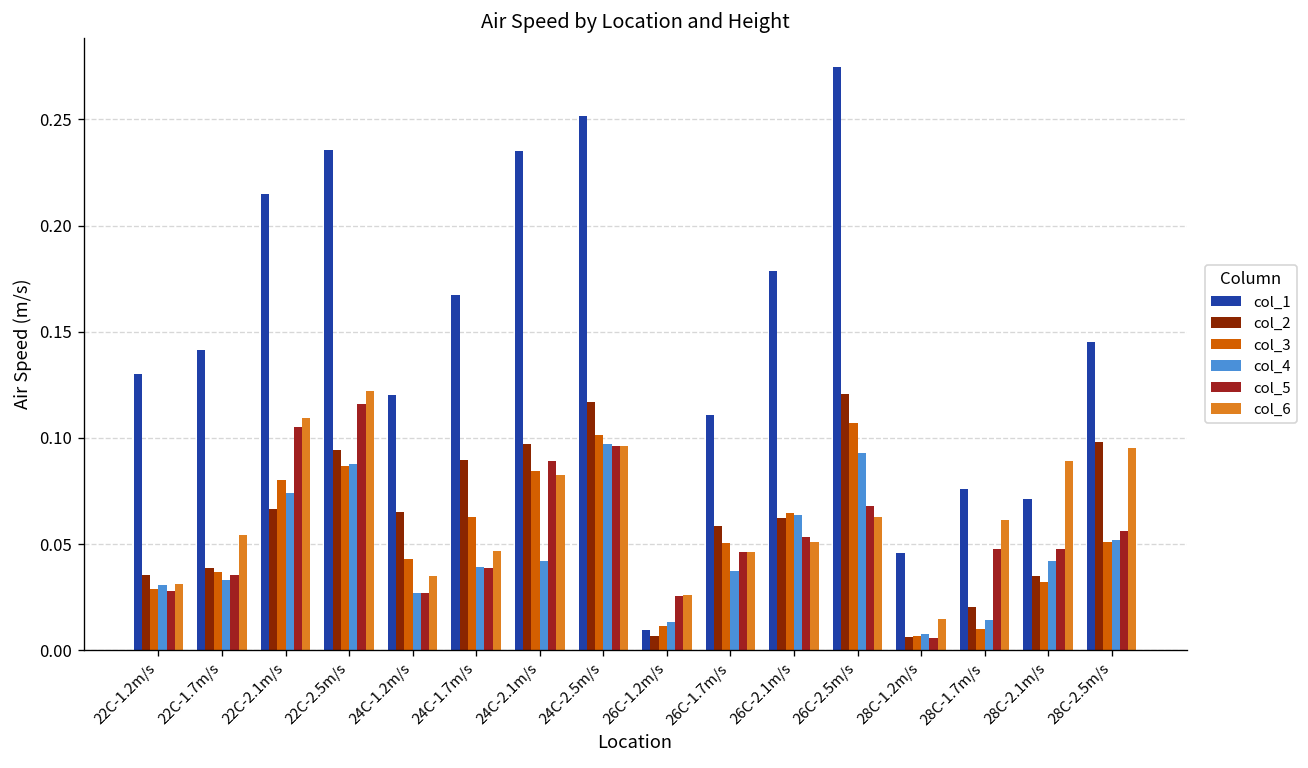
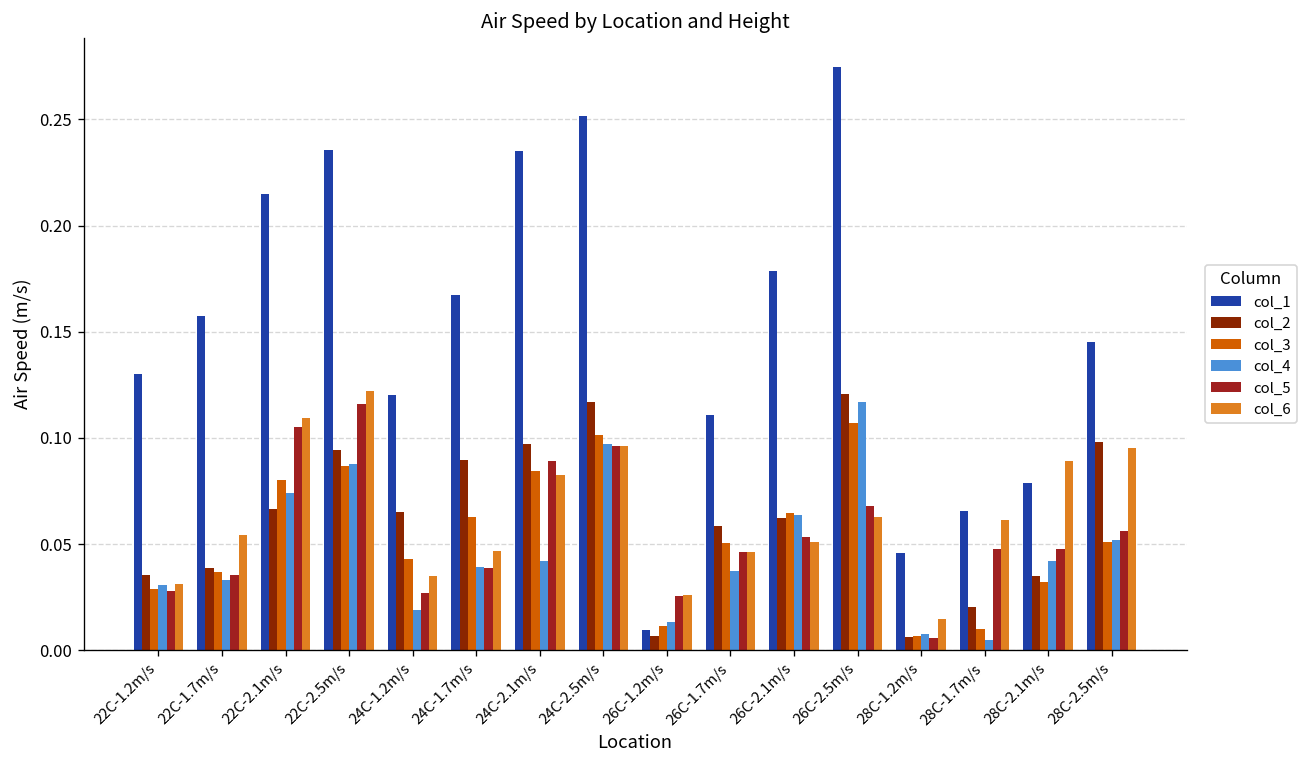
col_1, 22C-1.7m/s: 0.141 -> 0.157
col_4, 24C-1.2m/s: 0.027 -> 0.019
col_4, 26C-2.5m/s: 0.093 -> 0.117
col_1, 28C-1.7m/s: 0.076 -> 0.065
col_4, 28C-1.7m/s: 0.014 -> 0.005
col_1, 28C-2.1m/s: 0.071 -> 0.079
